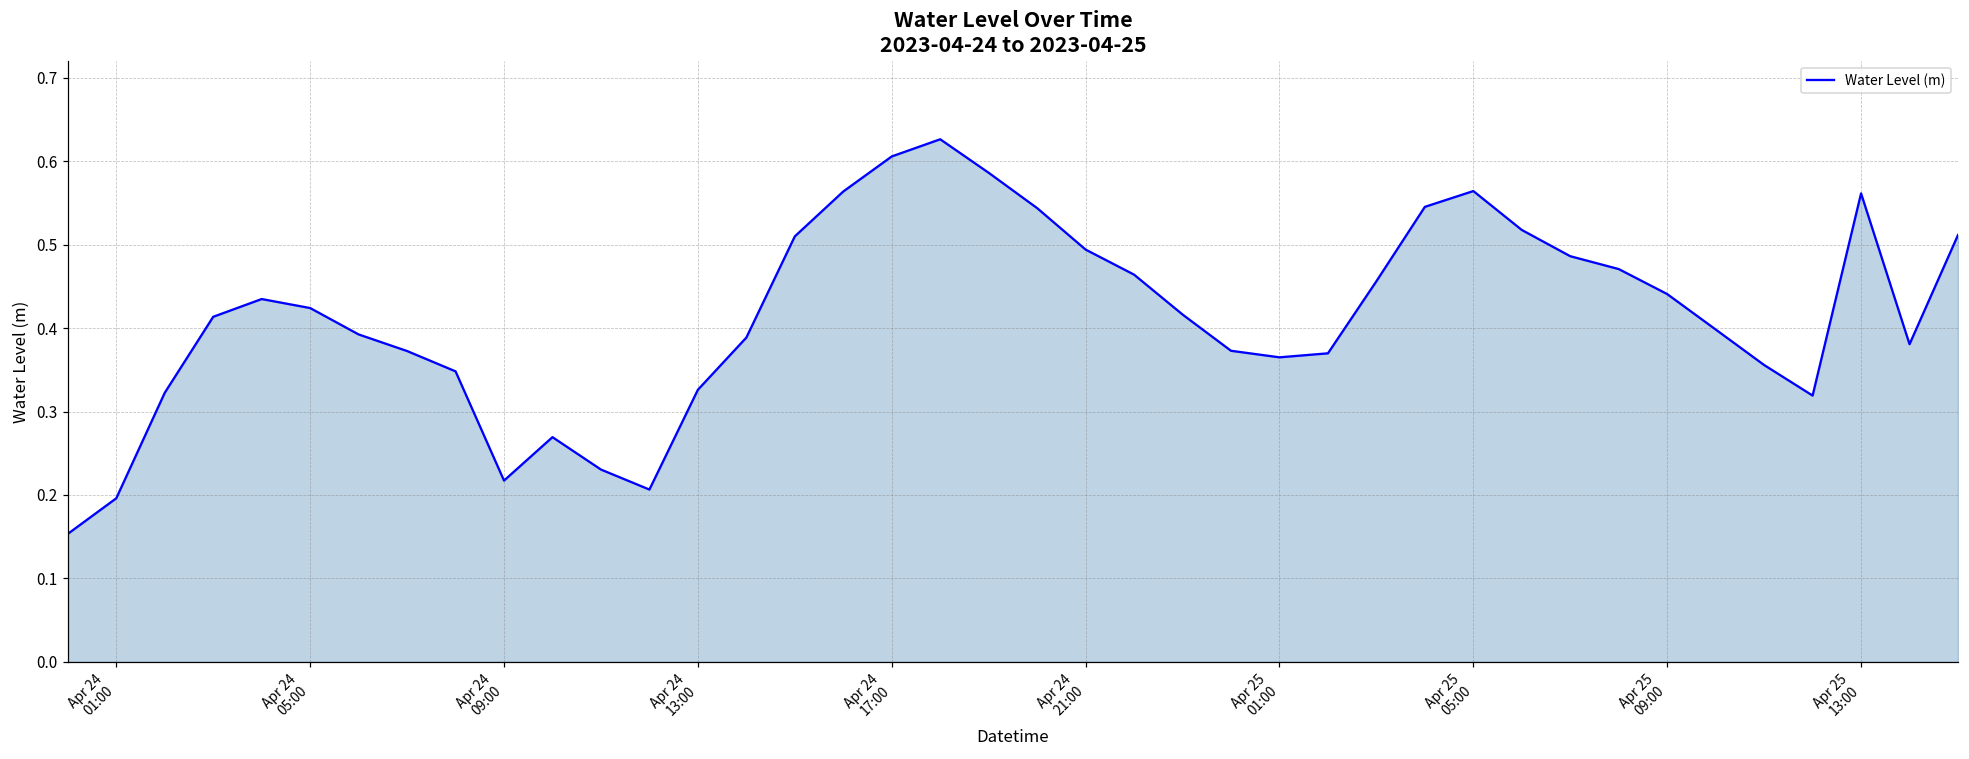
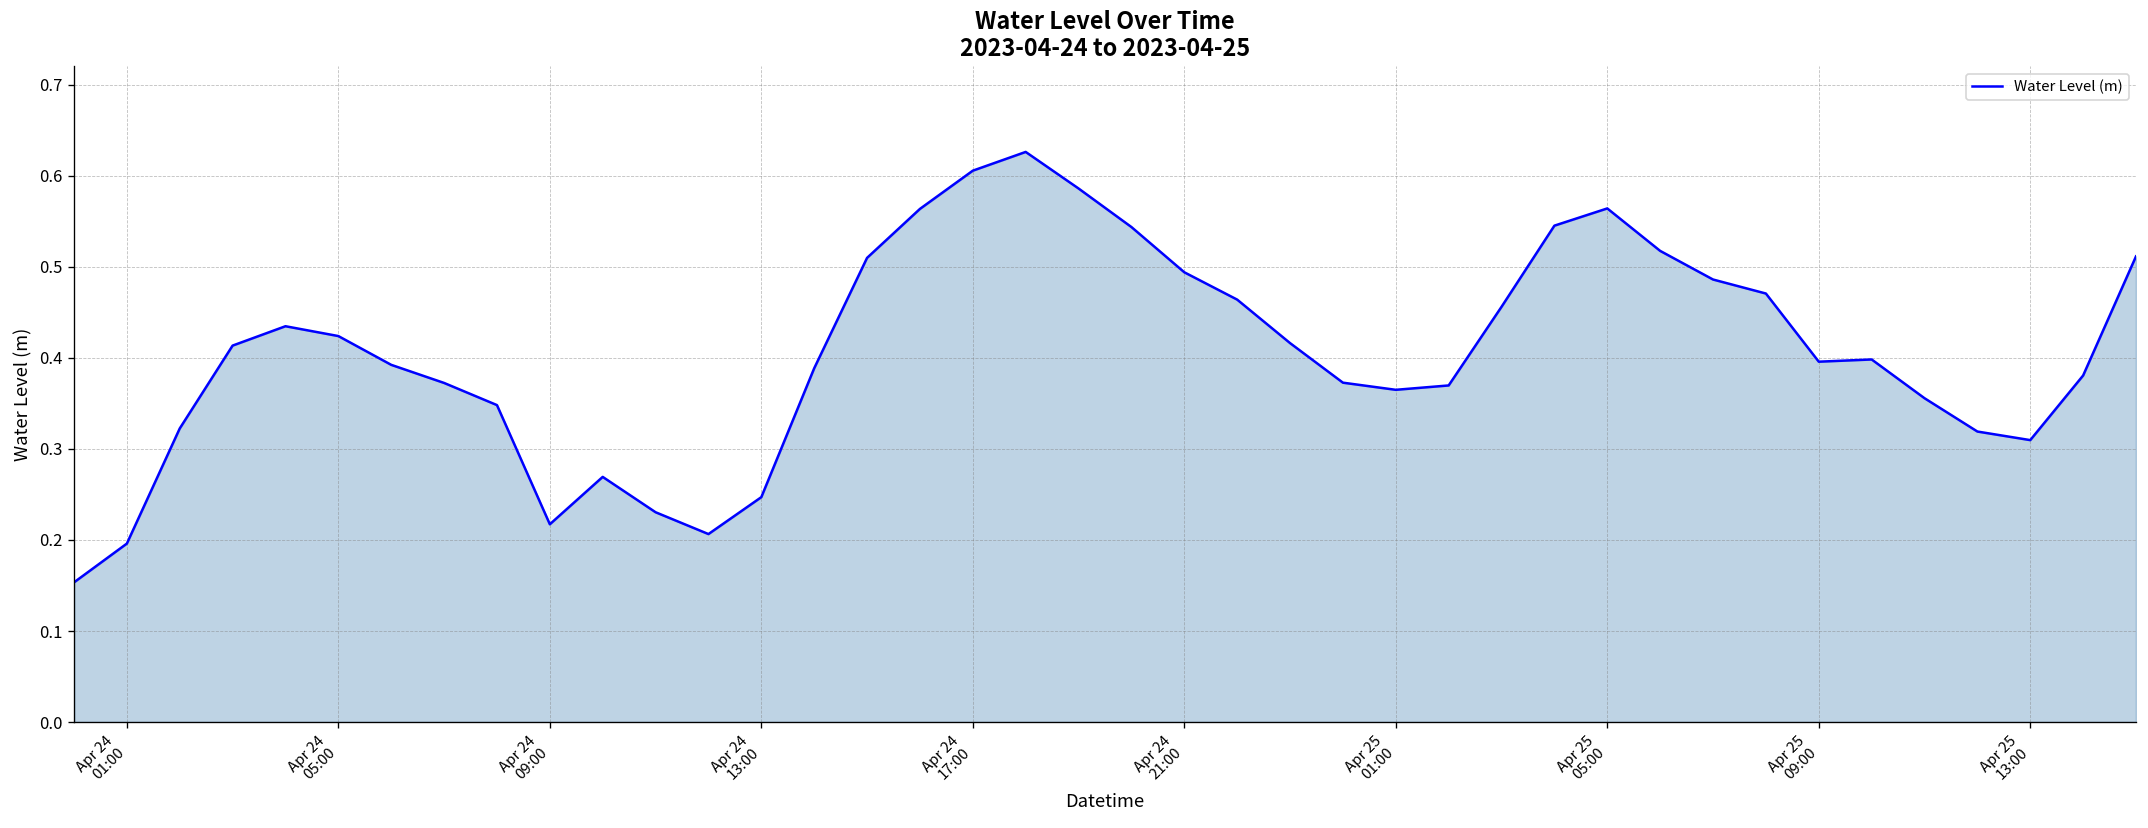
Apr 24 13:00: 0.33 -> 0.25
Apr 25 09:00: 0.44 -> 0.40
Apr 25 13:00: 0.56 -> 0.31
